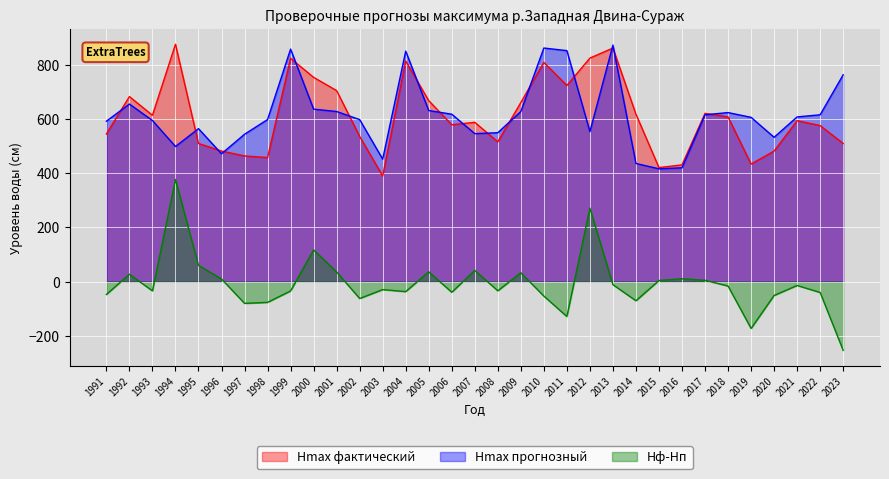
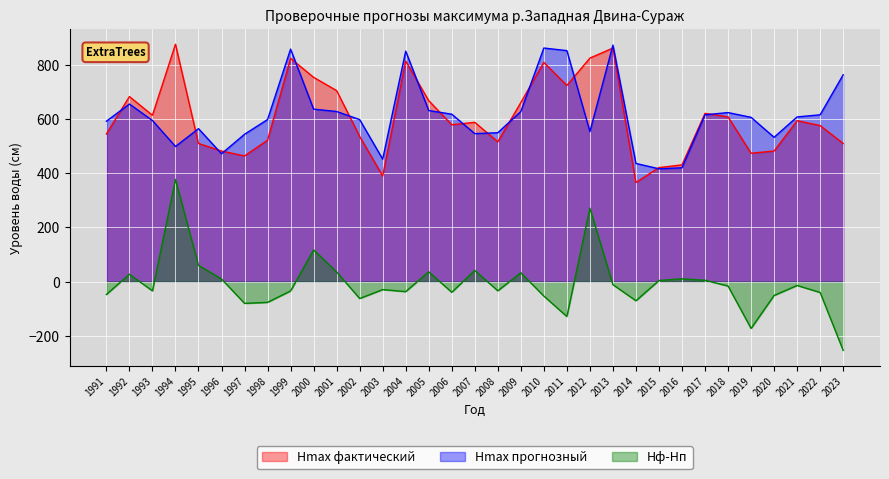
Hmax фактический, 1998: 460 -> 520
Hmax фактический, 2014: 620 -> 370
Hmax фактический, 2019: 430 -> 470
